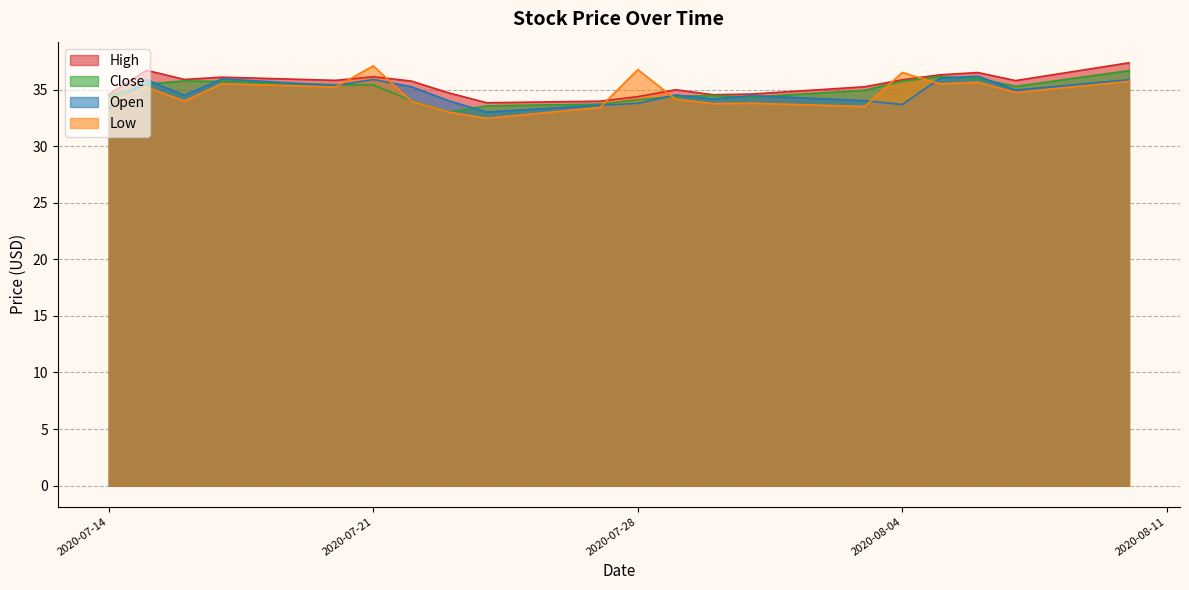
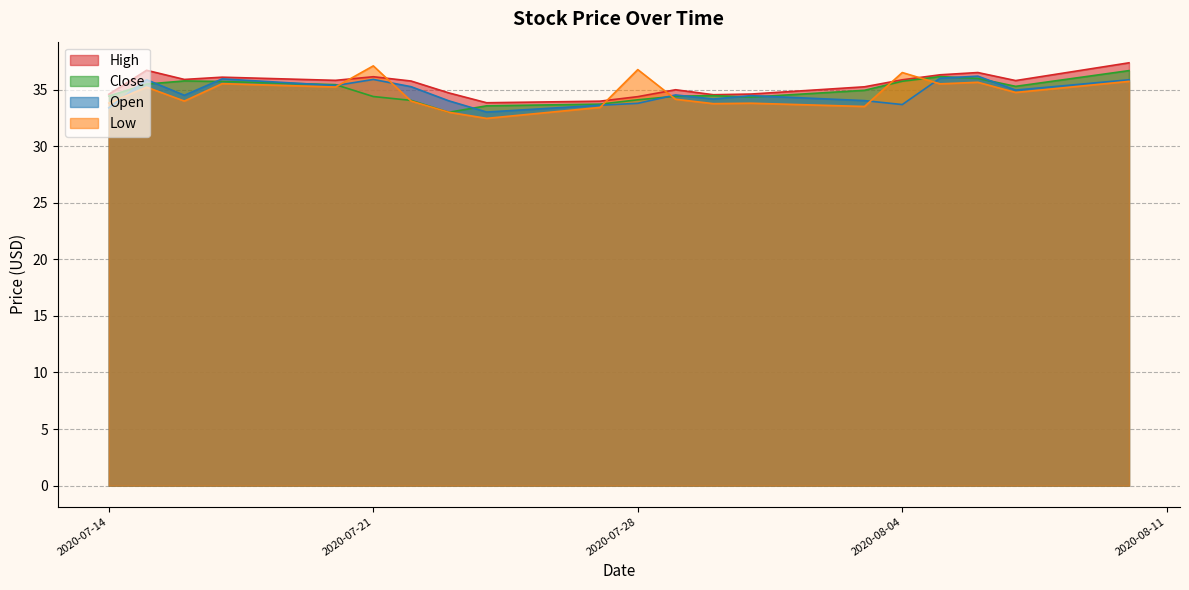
Close, 2020-07-21: 35.4 -> 34.4
